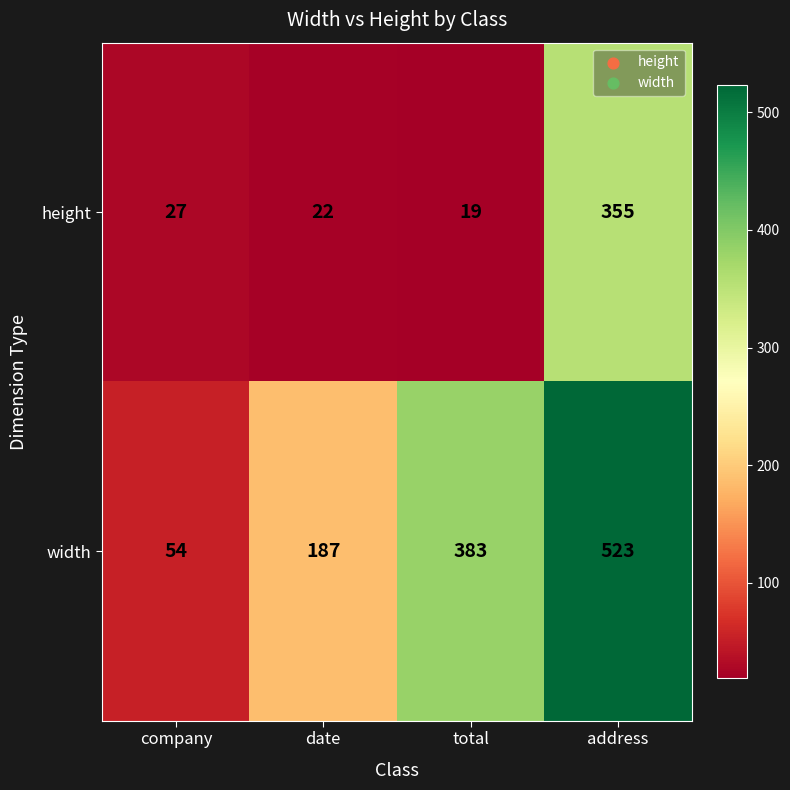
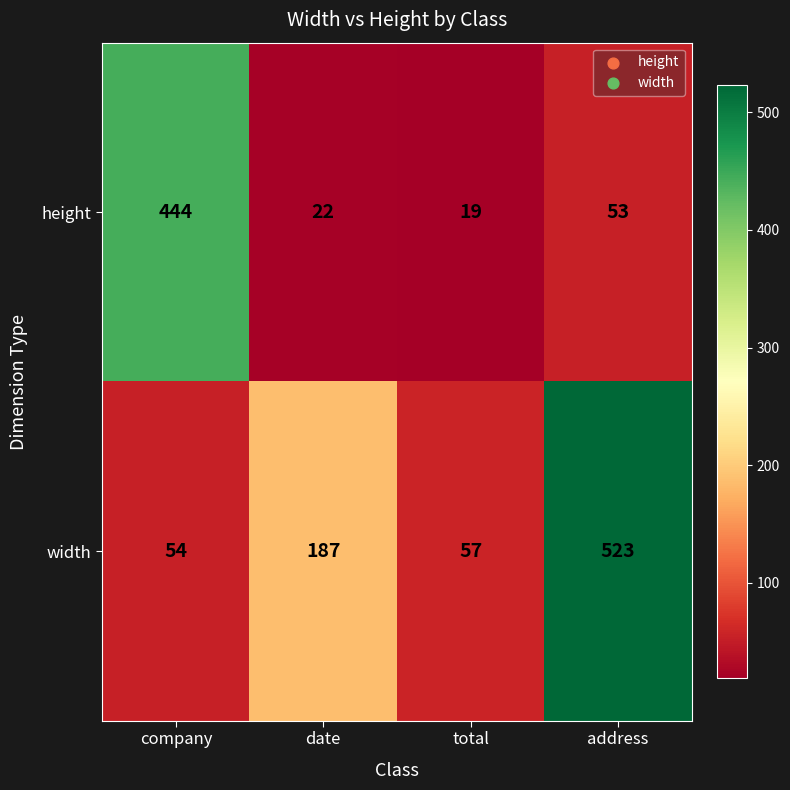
height, company: 27 -> 444
height, address: 355 -> 53
width, total: 383 -> 57
